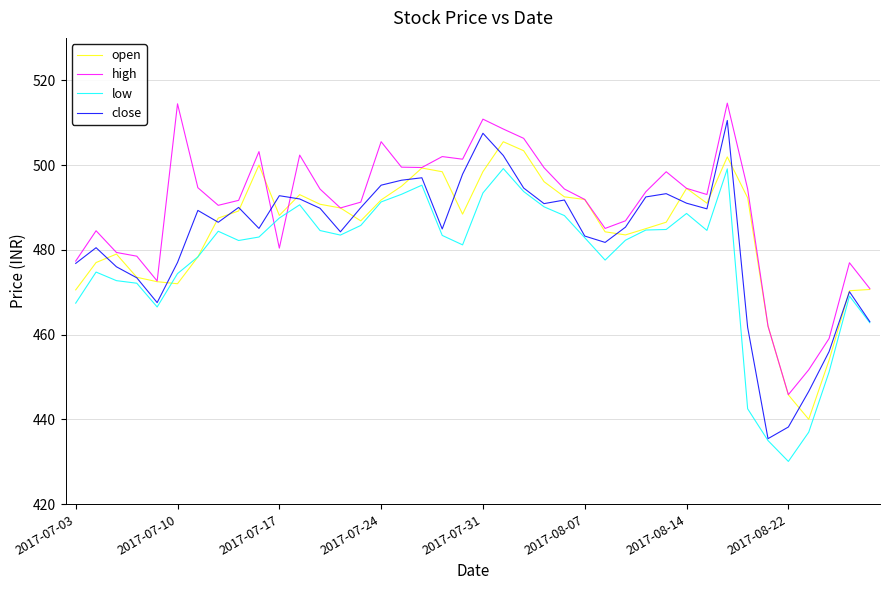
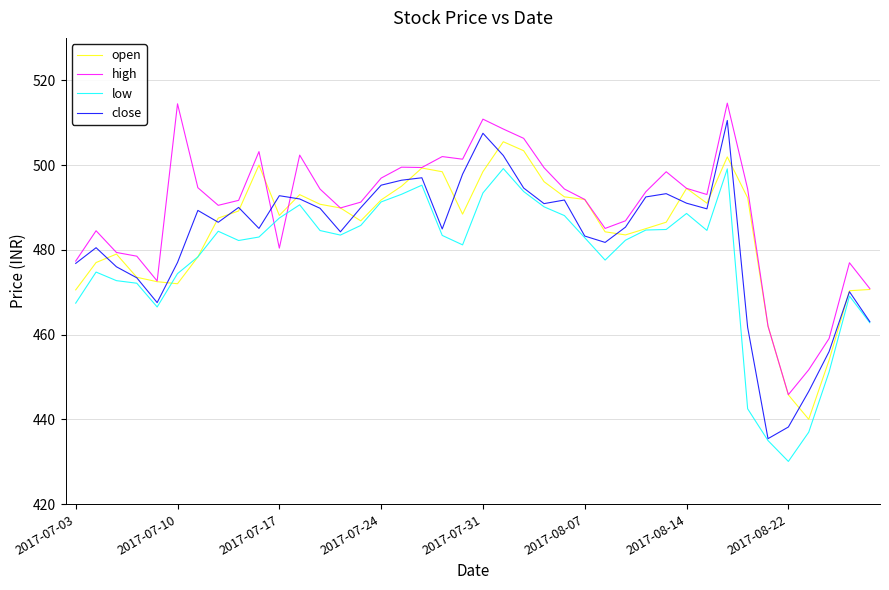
high, 2017-07-24: 506 -> 497
